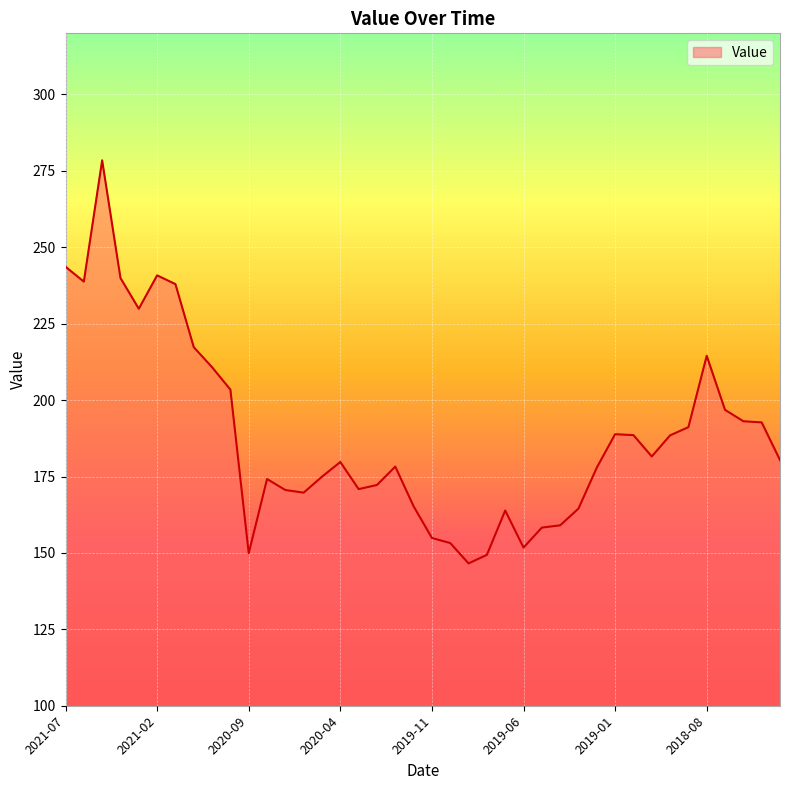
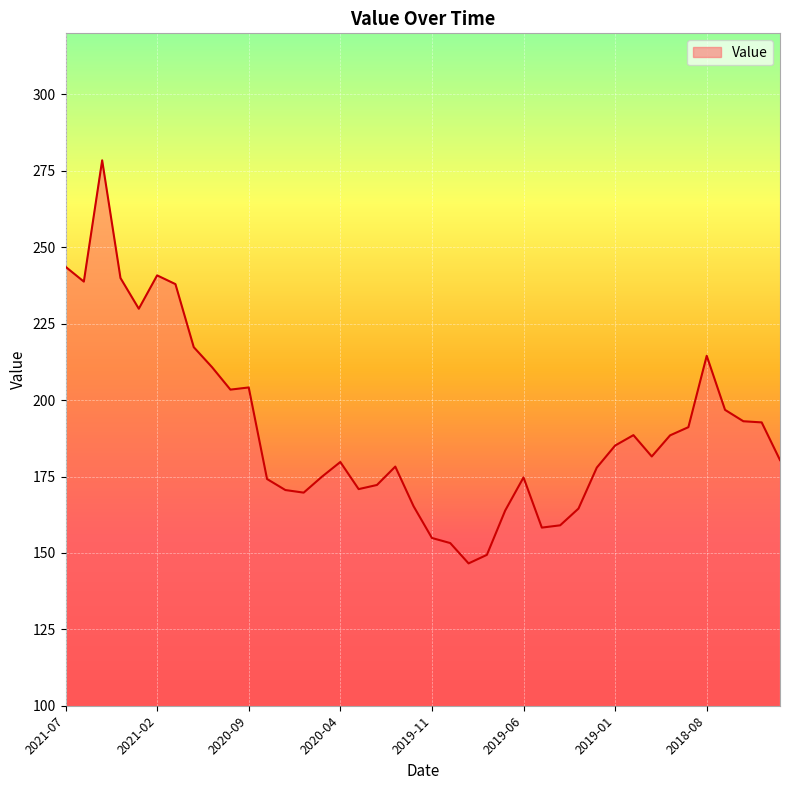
2020-09: 150 -> 204
2019-06: 152 -> 175
2019-01: 189 -> 185
